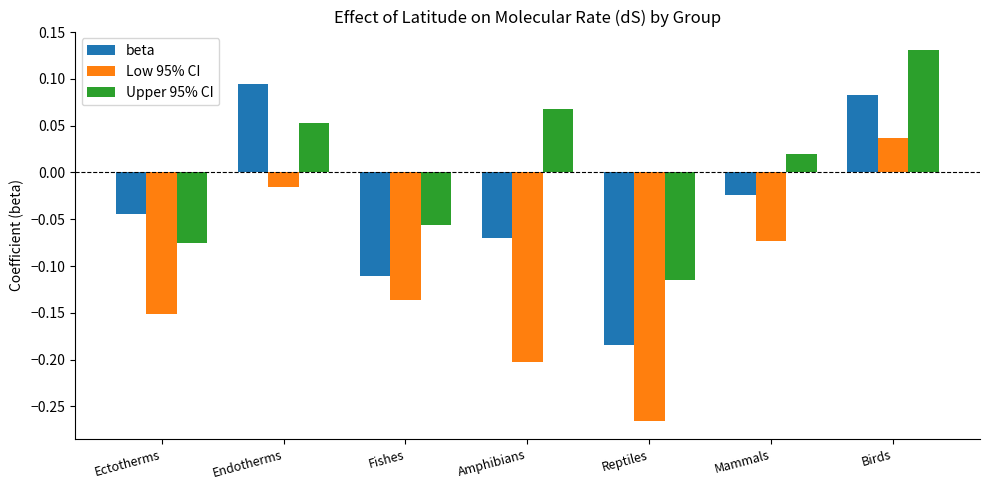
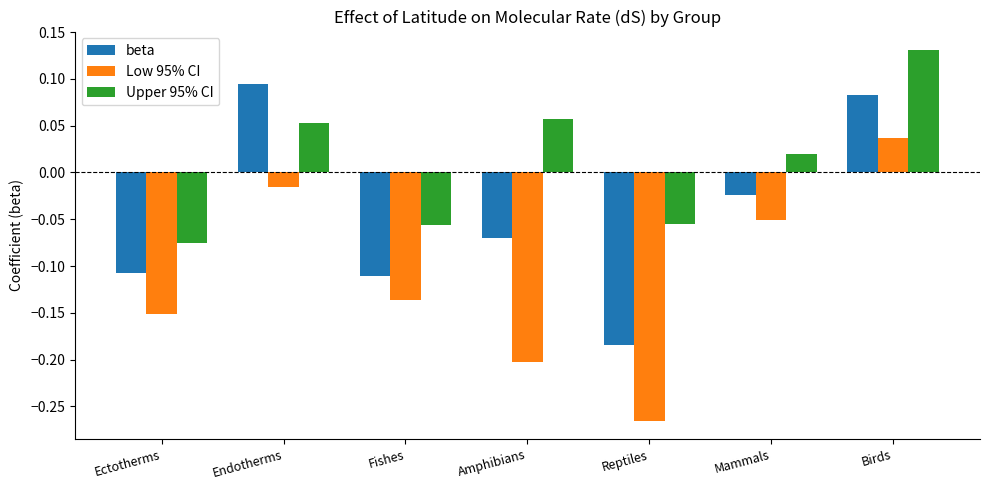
beta, Ectotherms: -0.04 -> -0.11
Upper 95% CI, Amphibians: 0.07 -> 0.06
Upper 95% CI, Reptiles: -0.11 -> -0.06
Low 95% CI, Mammals: -0.07 -> -0.05
